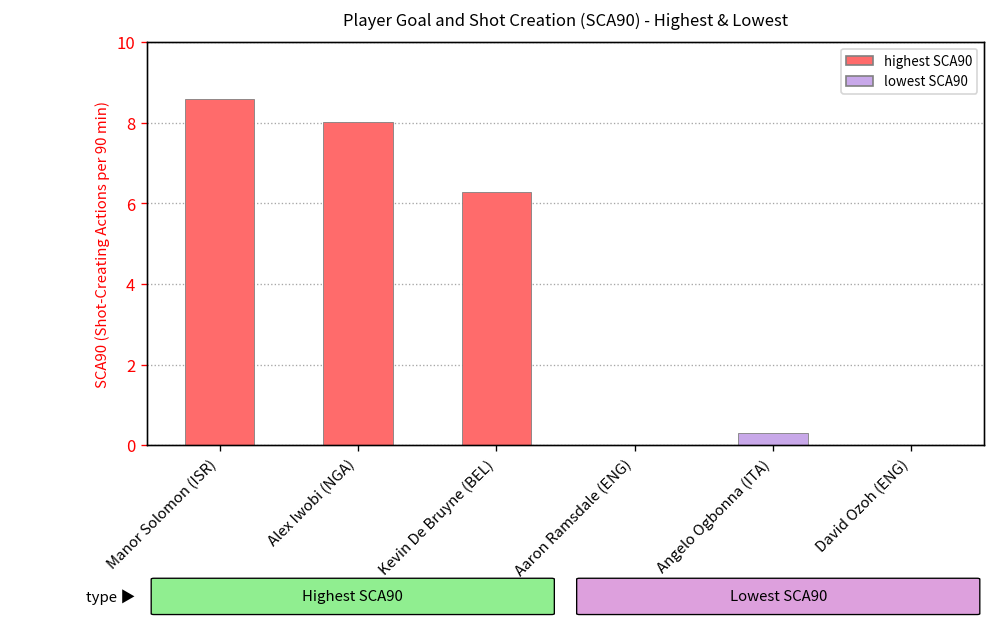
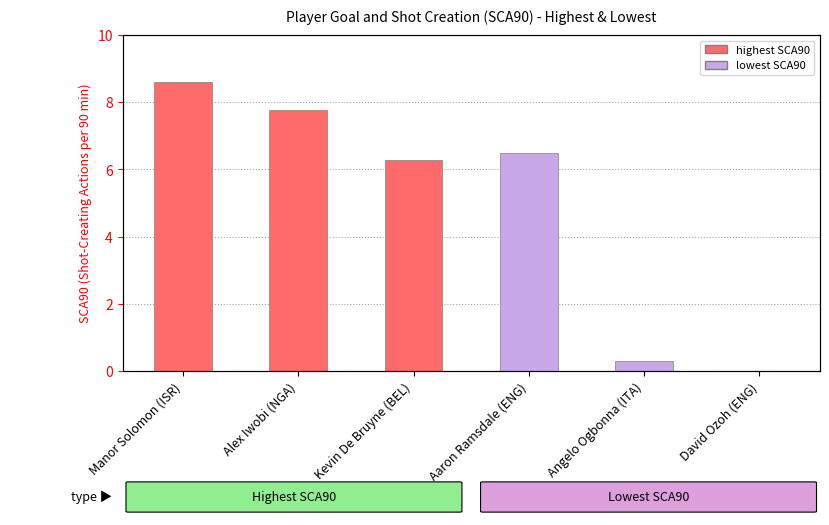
Alex Iwobi (NGA): 8.0 -> 7.8
Aaron Ramsdale (ENG): 0.0 -> 6.5
